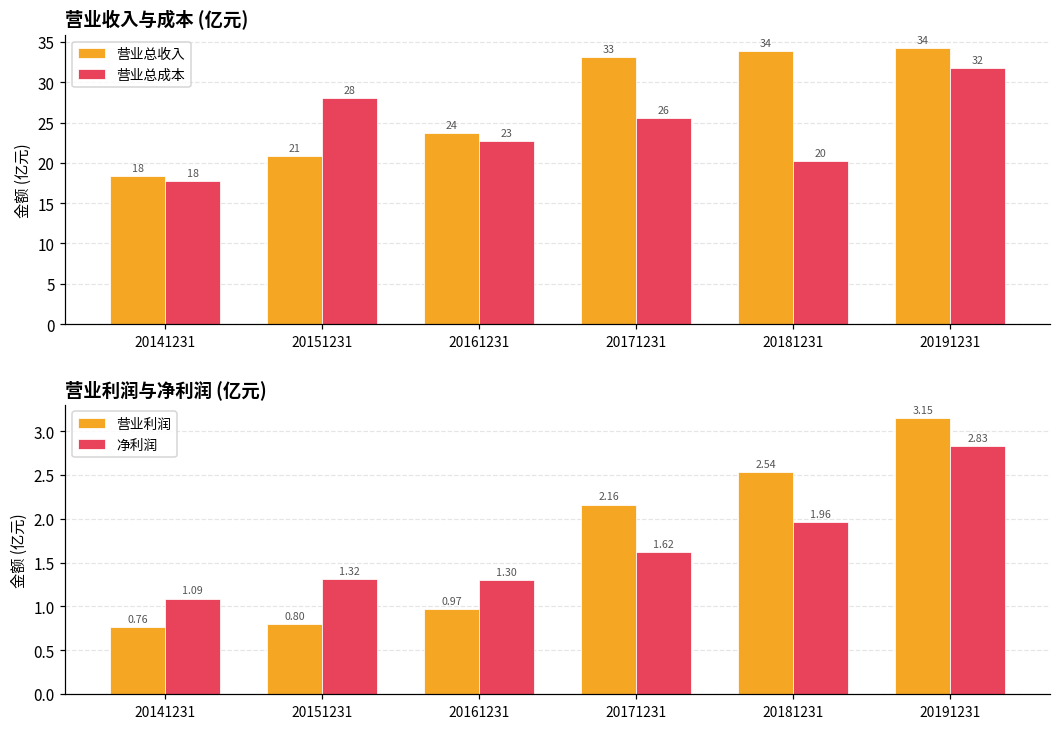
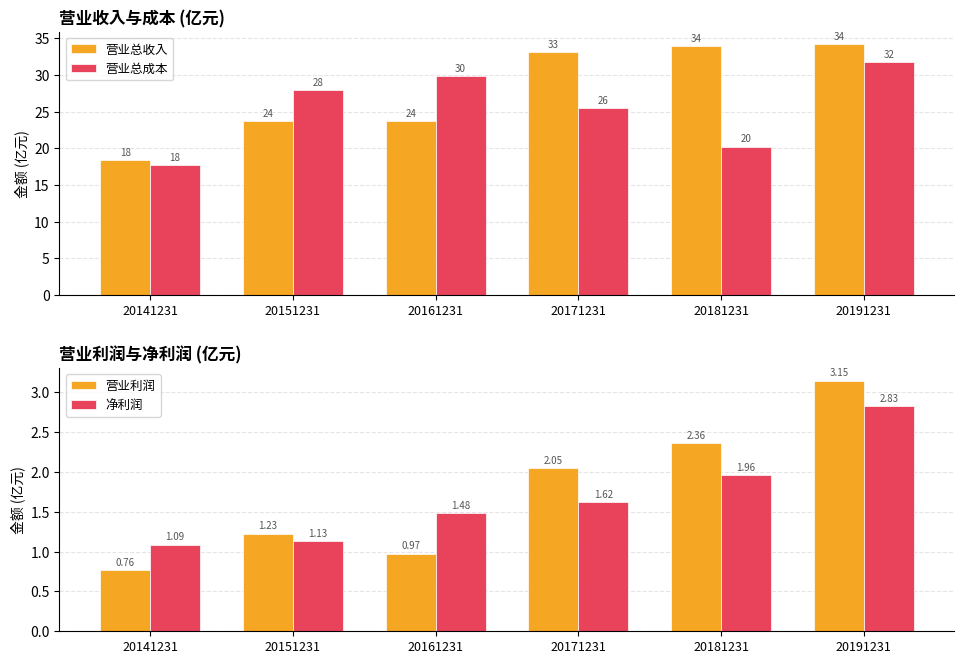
营业收入与成本 (亿元), 营业总收入, 20151231: 21 -> 24
营业收入与成本 (亿元), 营业总成本, 20161231: 23 -> 30
营业利润与净利润 (亿元), 营业利润, 20151231: 0.80 -> 1.23
营业利润与净利润 (亿元), 净利润, 20151231: 1.32 -> 1.13
营业利润与净利润 (亿元), 净利润, 20161231: 1.30 -> 1.48
营业利润与净利润 (亿元), 营业利润, 20171231: 2.16 -> 2.05
营业利润与净利润 (亿元), 营业利润, 20181231: 2.54 -> 2.36
